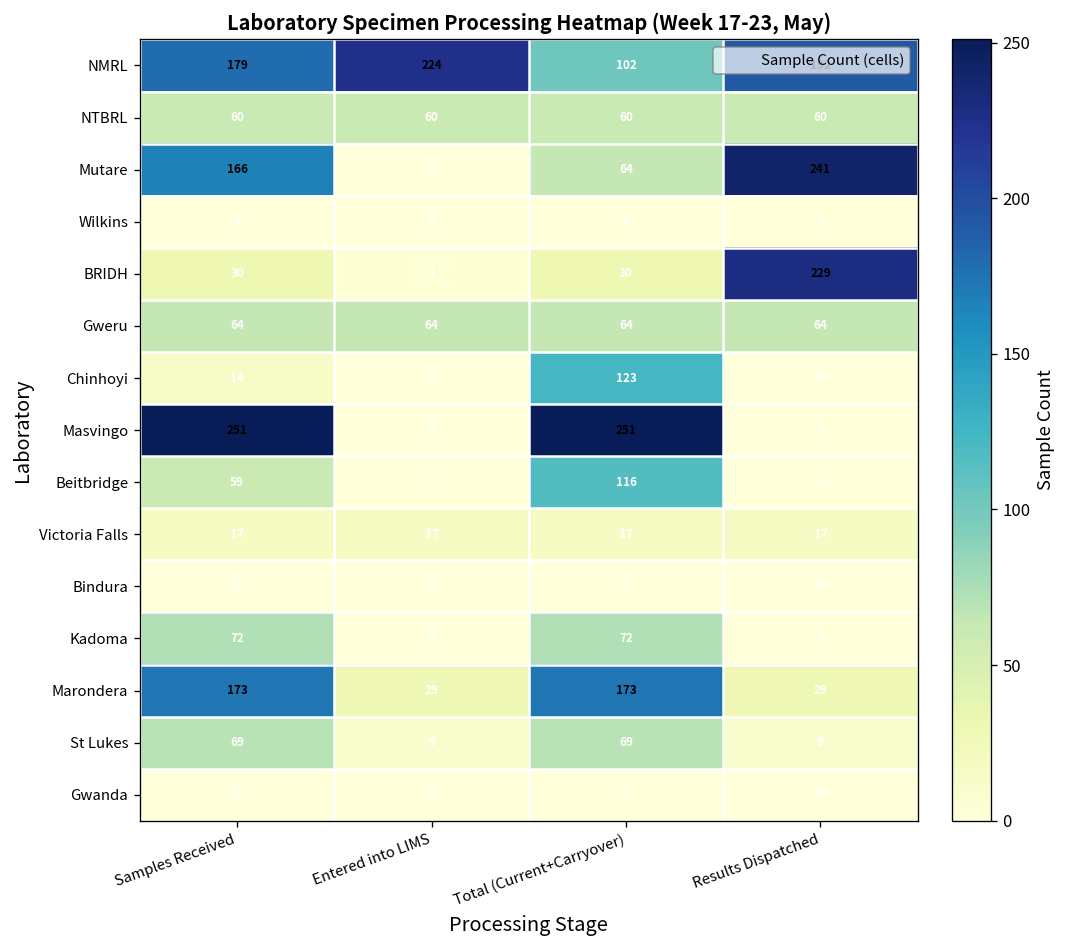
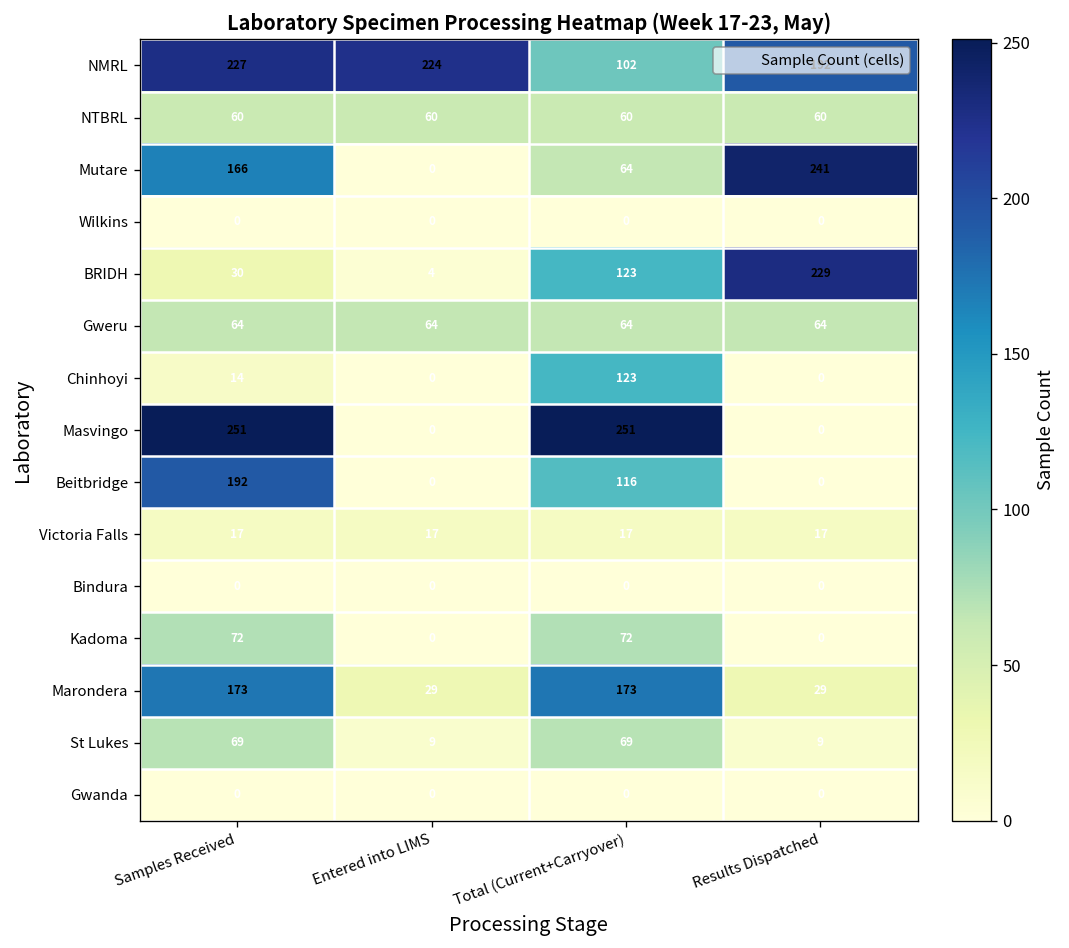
NMRL, Samples Received: 179 -> 227
BRIDH, Total (Current+Carryover): 30 -> 123
Beitbridge, Samples Received: 59 -> 192
